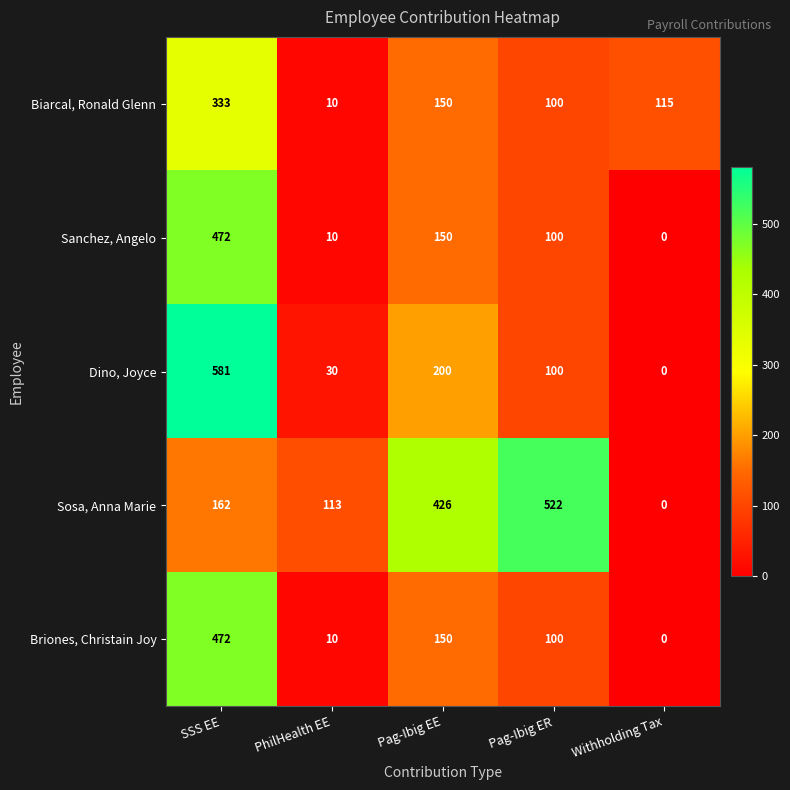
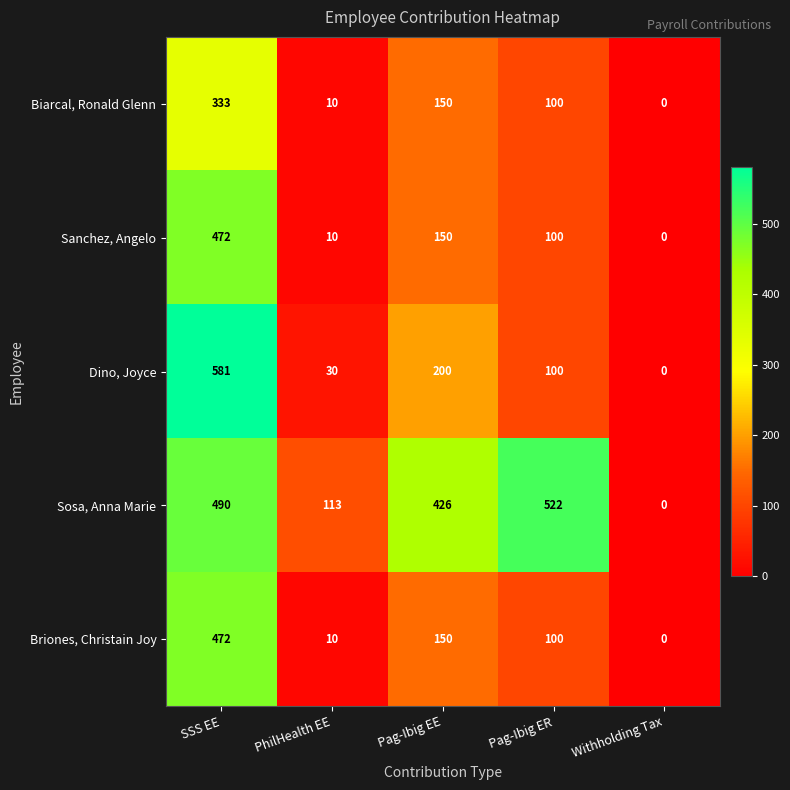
Biarcal, Ronald Glenn, Withholding Tax: 115 -> 0
Sosa, Anna Marie, SSS EE: 162 -> 490
